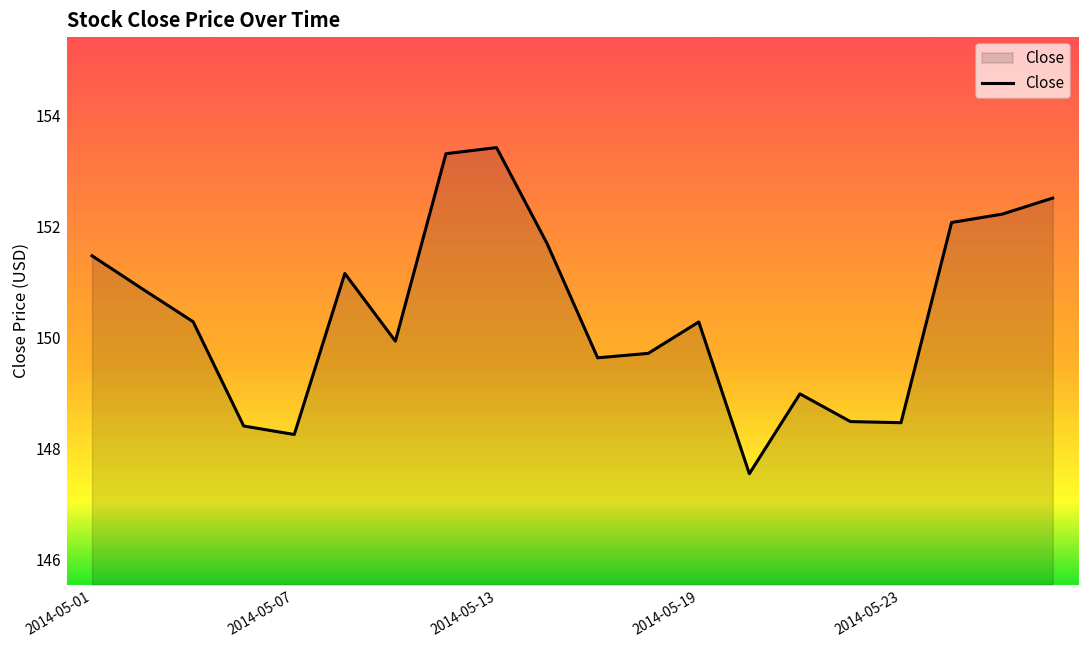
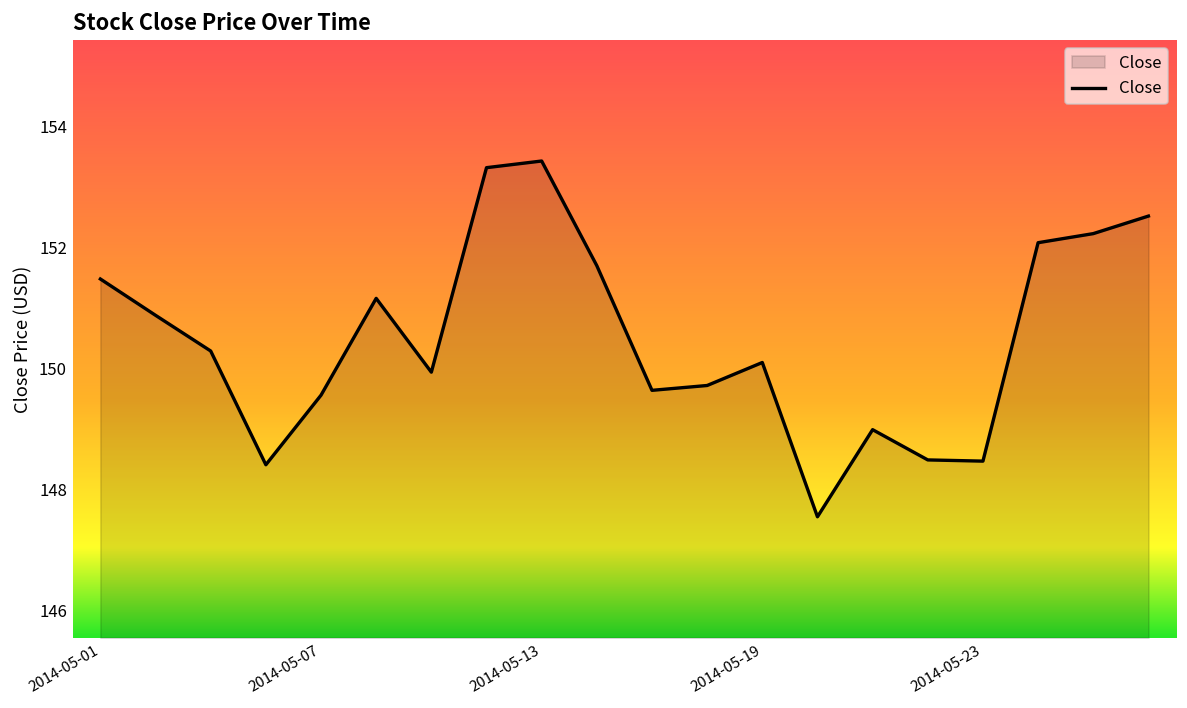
2014-05-07: 148.3 -> 149.6
2014-05-19: 150.3 -> 150.1
